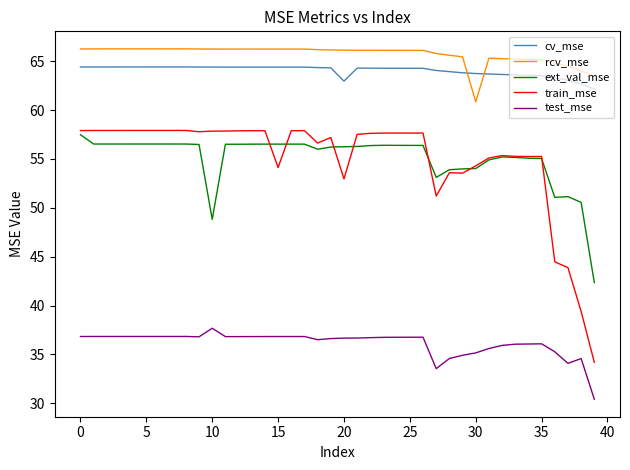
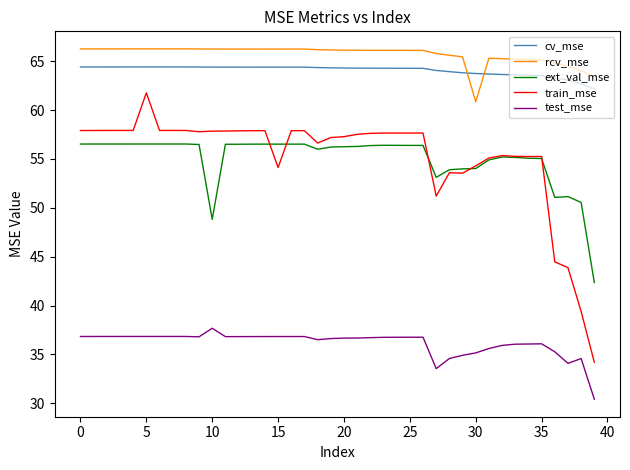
ext_val_mse, 0: 57.5 -> 56.5
train_mse, 5: 58 -> 62
cv_mse, 20: 63 -> 64
train_mse, 20: 53 -> 57
